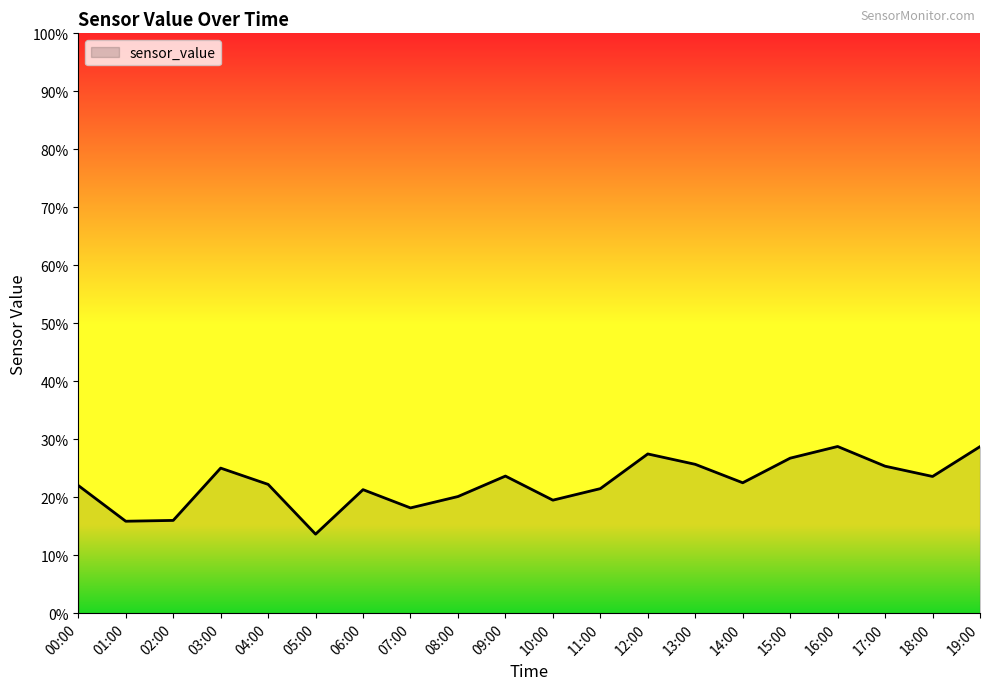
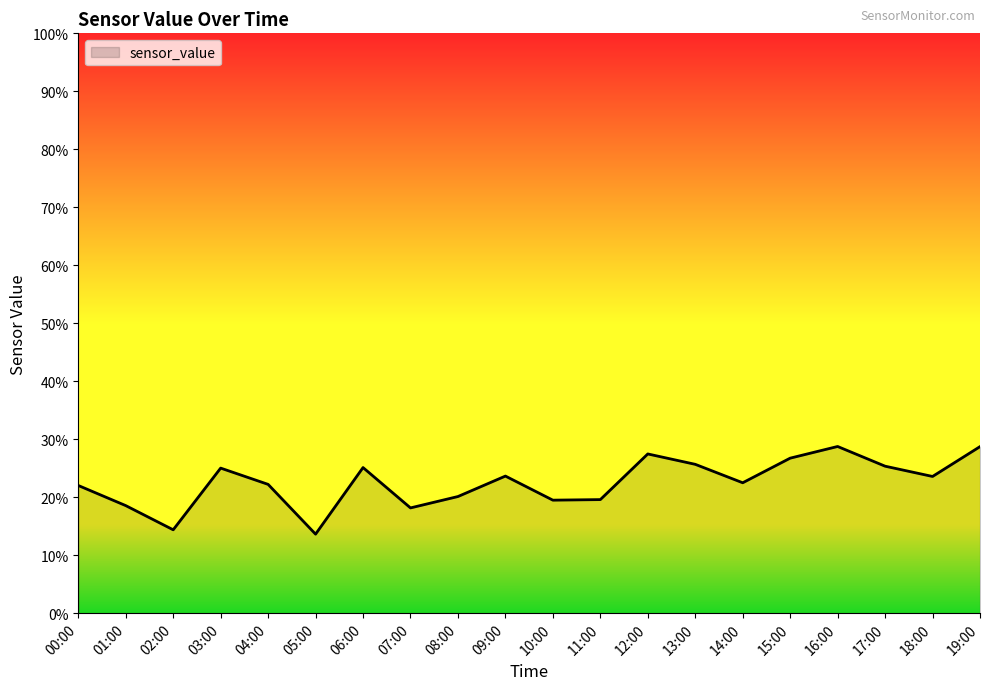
01:00: 16% -> 19%
02:00: 16% -> 14%
06:00: 21% -> 25%
11:00: 21% -> 20%
